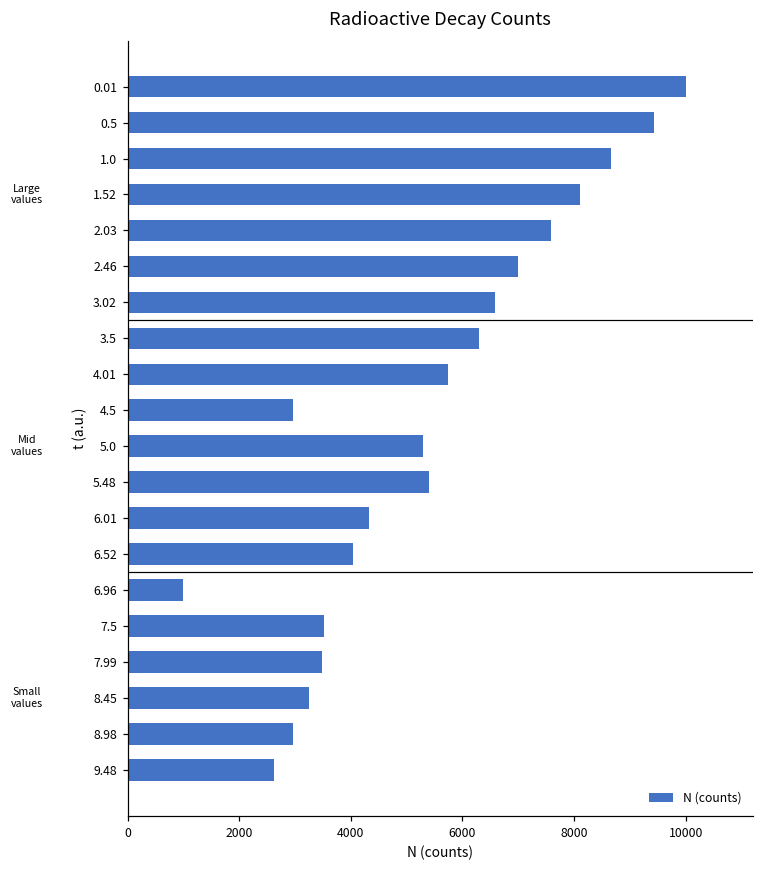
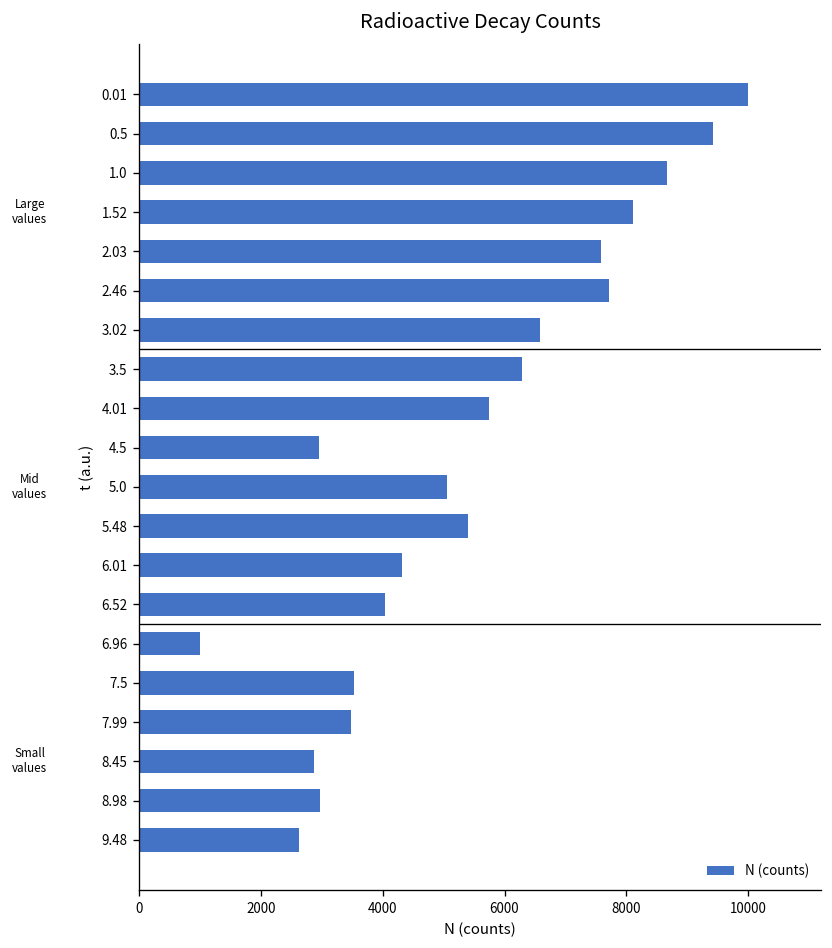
2.46: 7000 -> 7700
5.0: 5300 -> 5100
8.45: 3300 -> 2900
